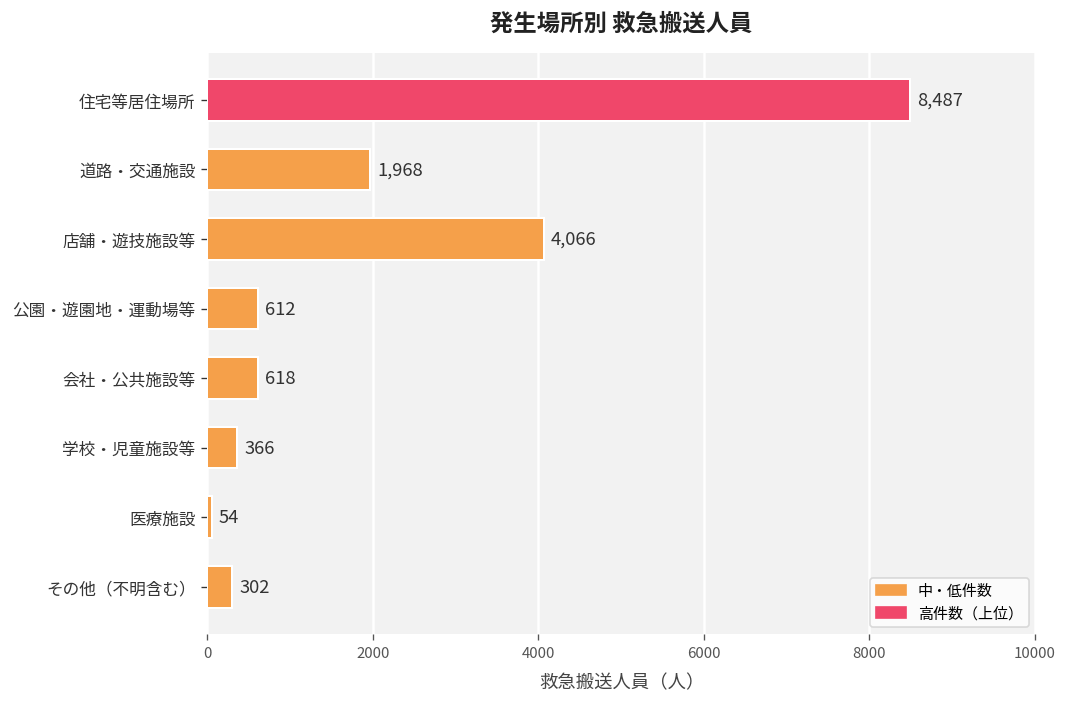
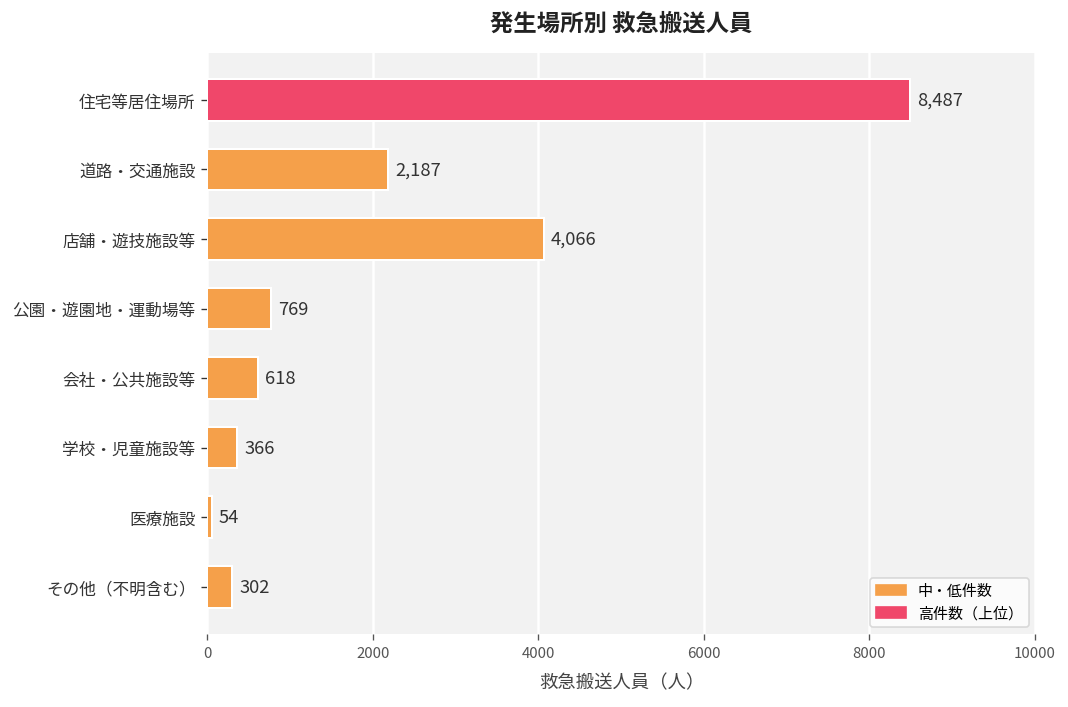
道路・交通施設: 1,968 -> 2,187
公園・遊園地・運動場等: 612 -> 769
